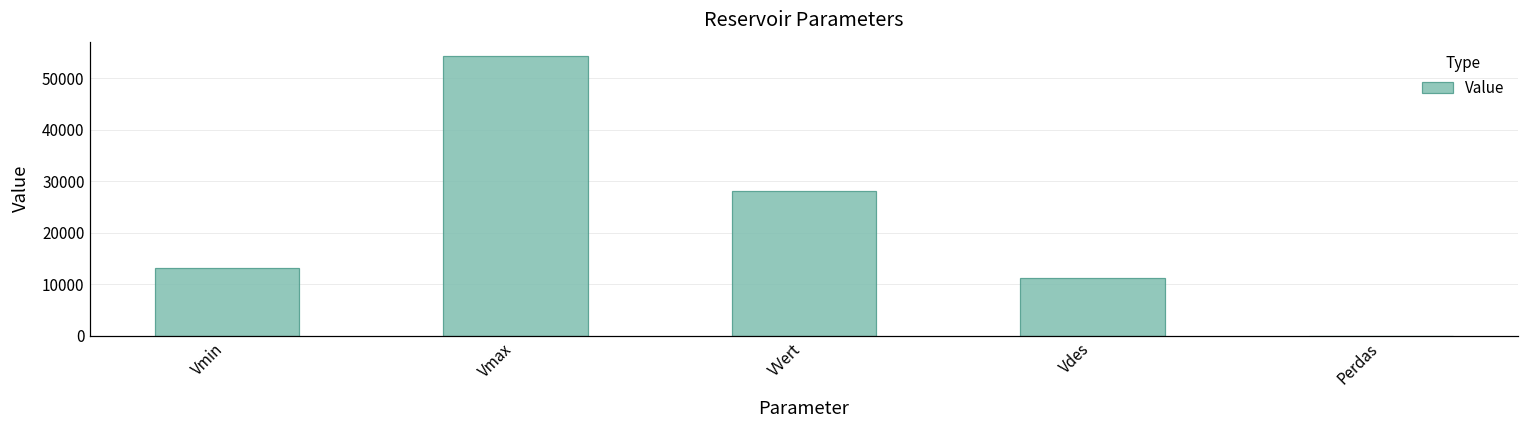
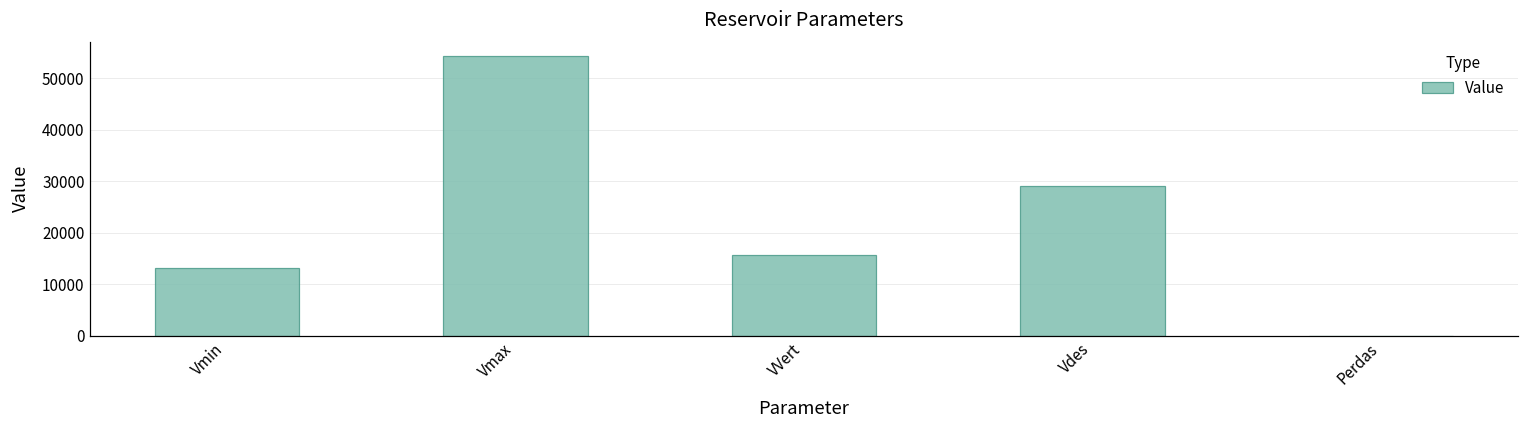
VVert: 28000 -> 16000
Vdes: 11000 -> 29000
